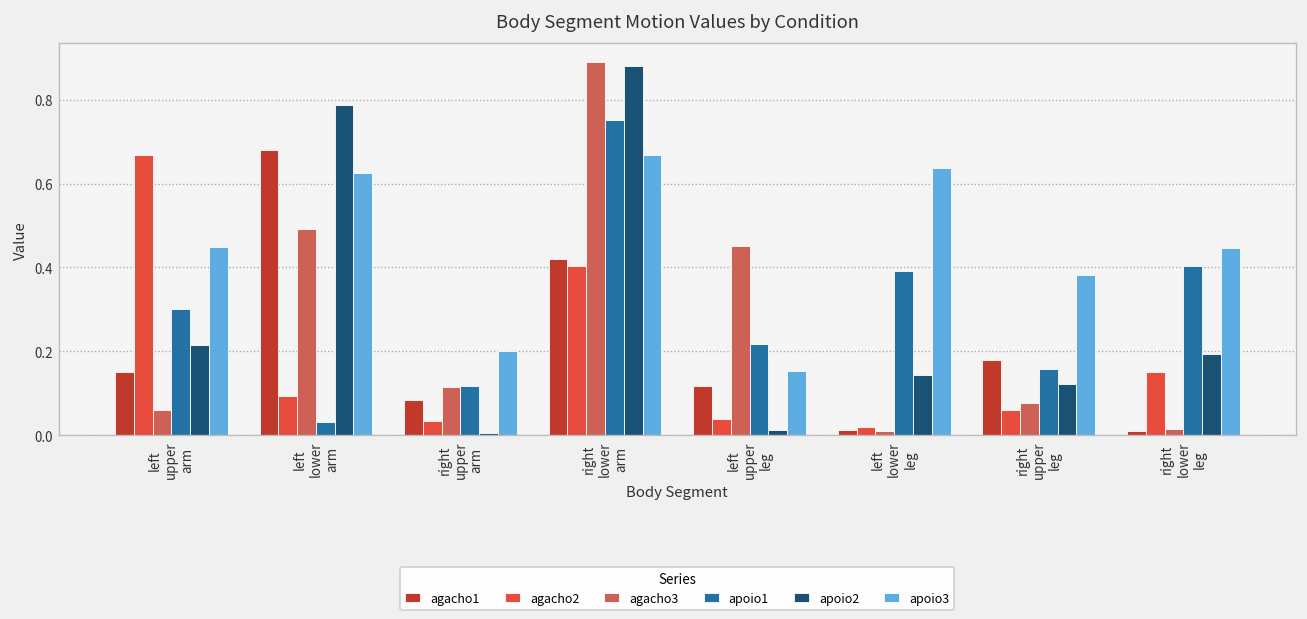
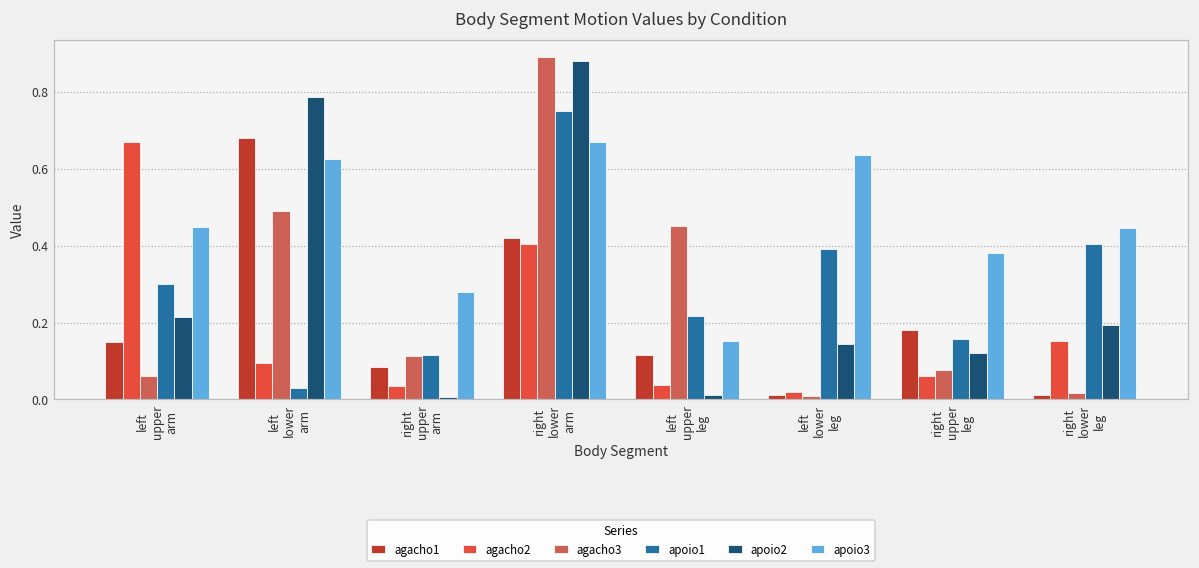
apoio3, right upper arm: 0.20 -> 0.28
